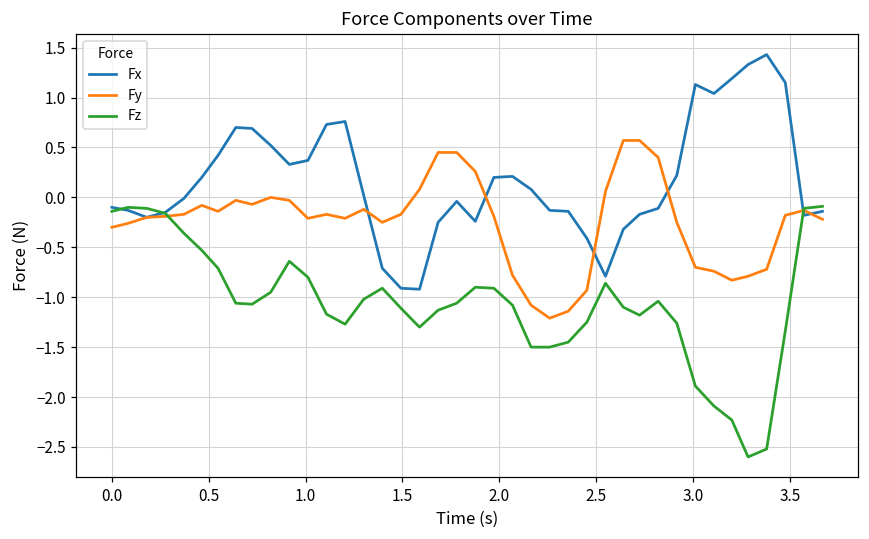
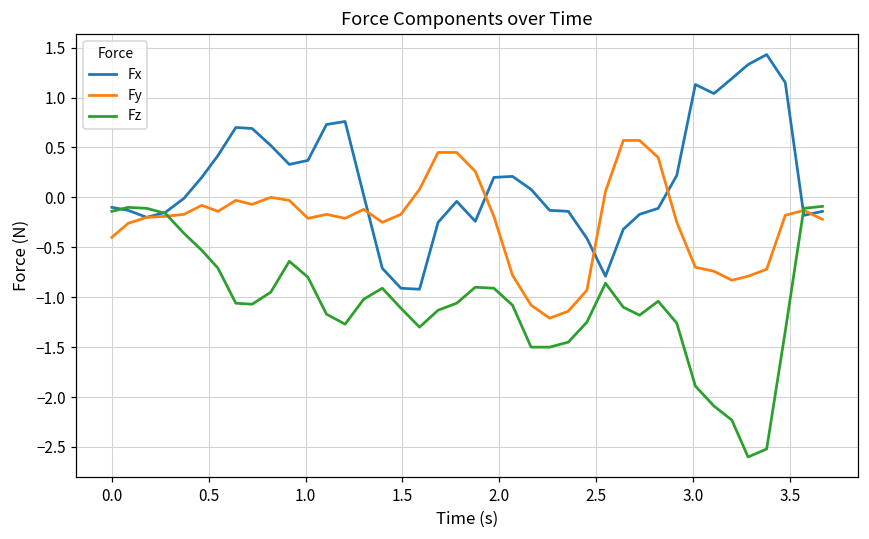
Fy, 0.0: -0.3 -> -0.4
